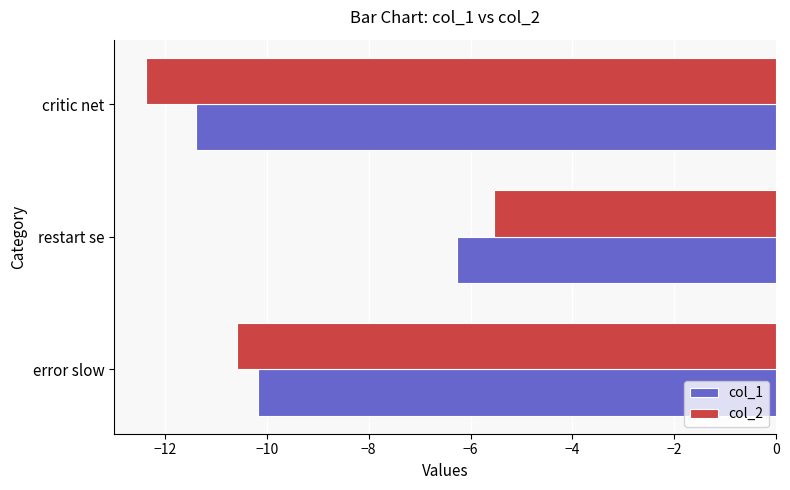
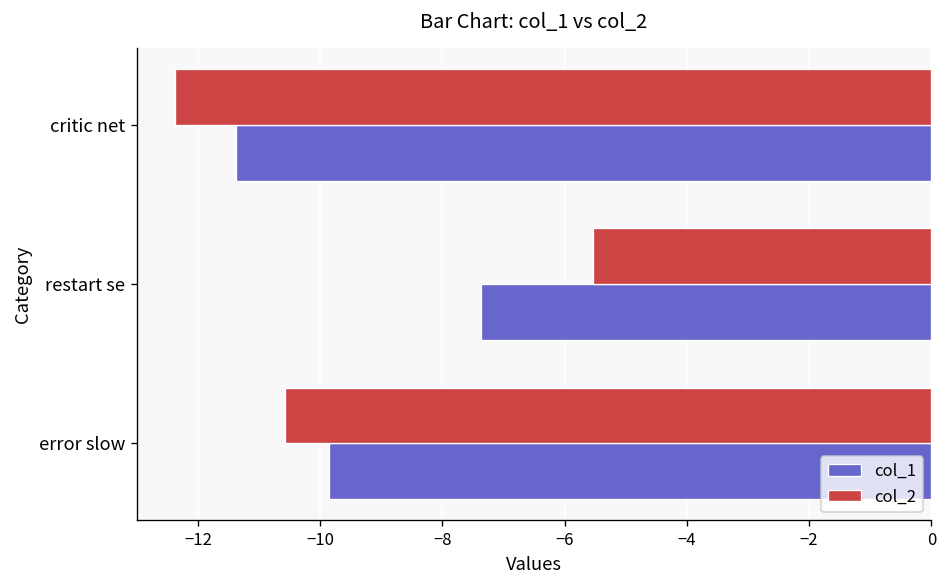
col_1, restart se: -6.3 -> -7.4
col_1, error slow: -10.2 -> -9.9
